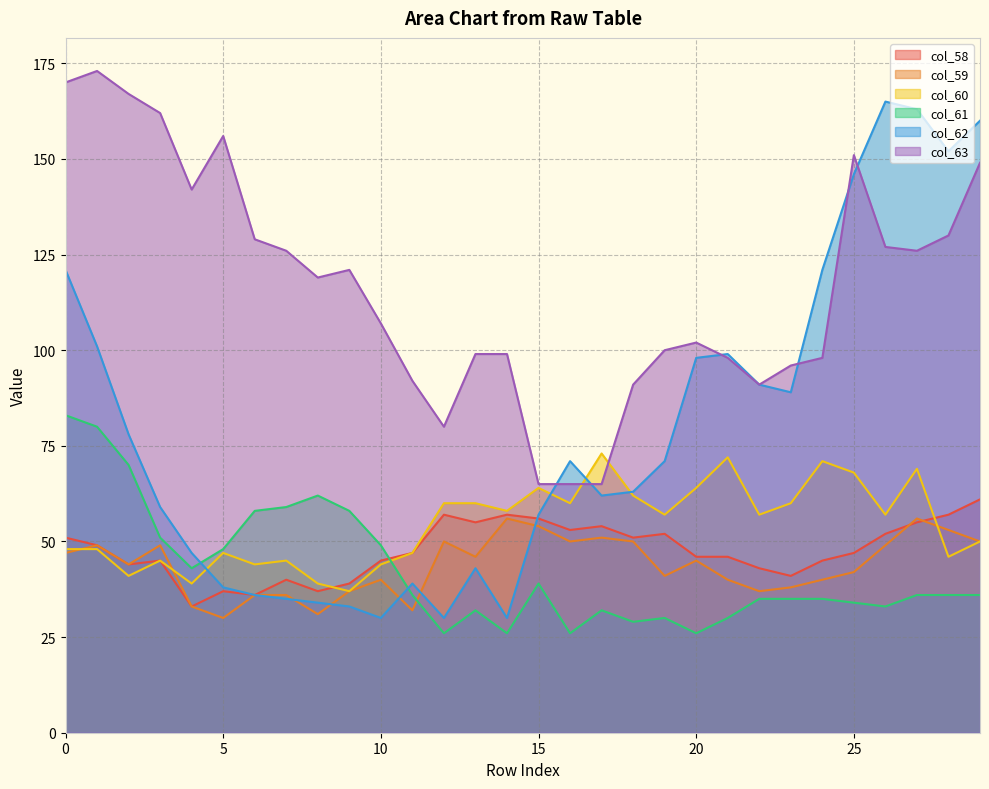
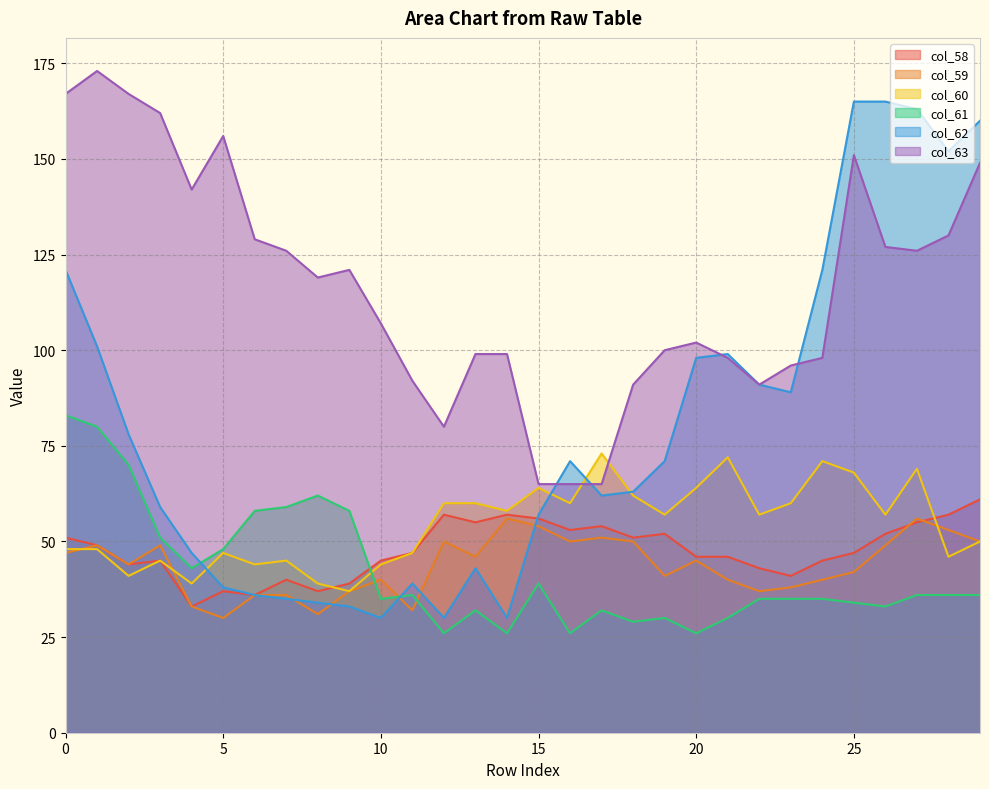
col_63, 0: 170 -> 167
col_61, 10: 49 -> 35
col_62, 25: 146 -> 165
